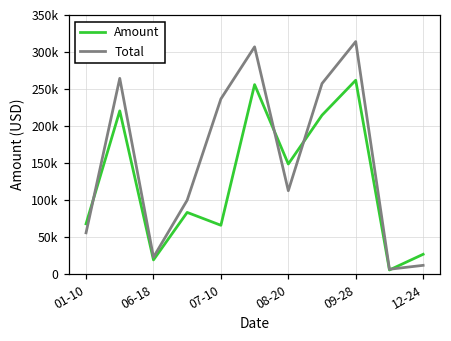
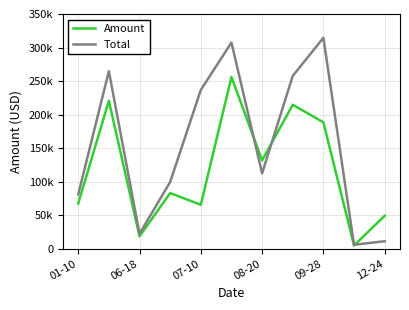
Total, 01-10: 60000 -> 80000
Amount, 08-20: 150000 -> 130000
Amount, 09-28: 260000 -> 190000
Amount, 12-24: 30000 -> 50000
